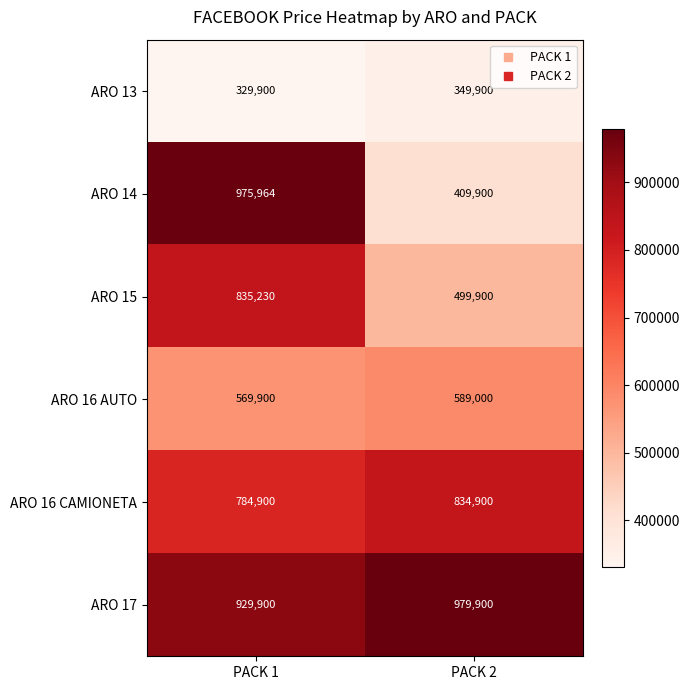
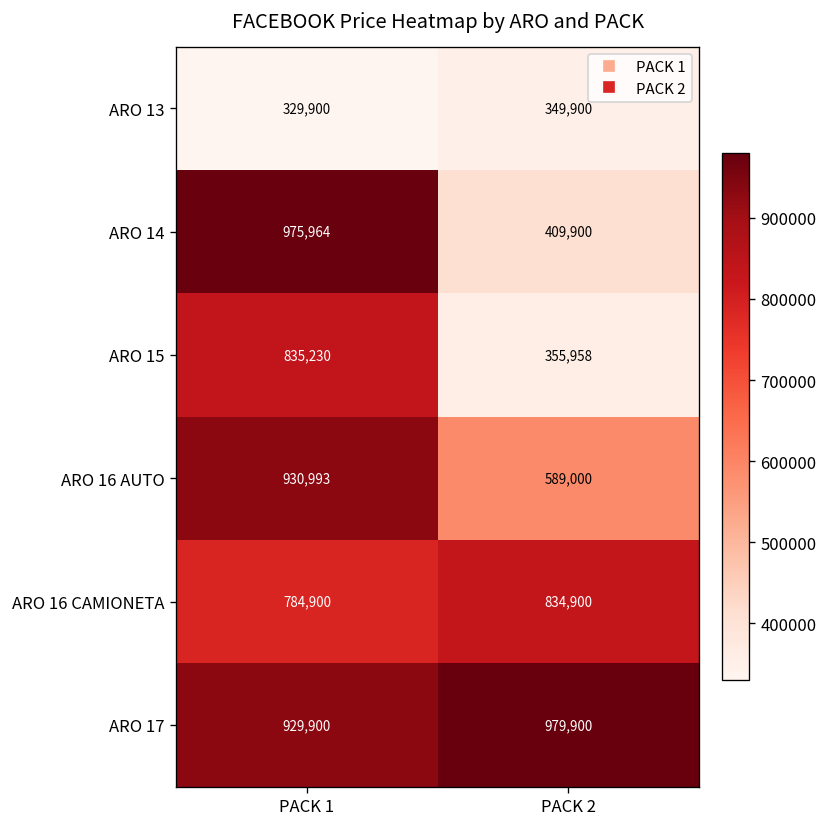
ARO 15, PACK 2: 499,900 -> 355,958
ARO 16 AUTO, PACK 1: 569,900 -> 930,993
